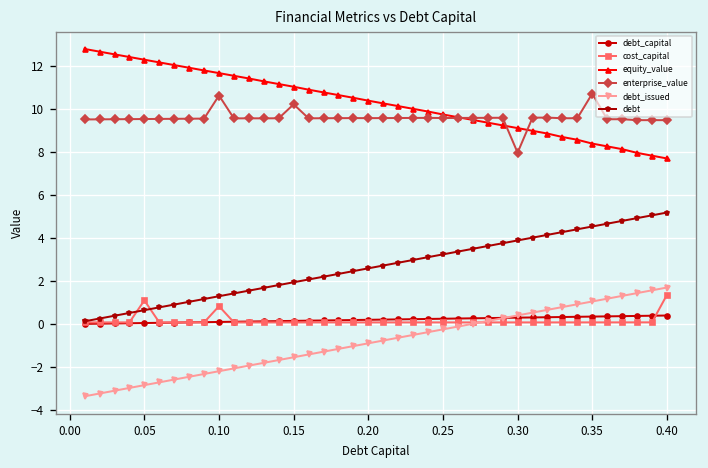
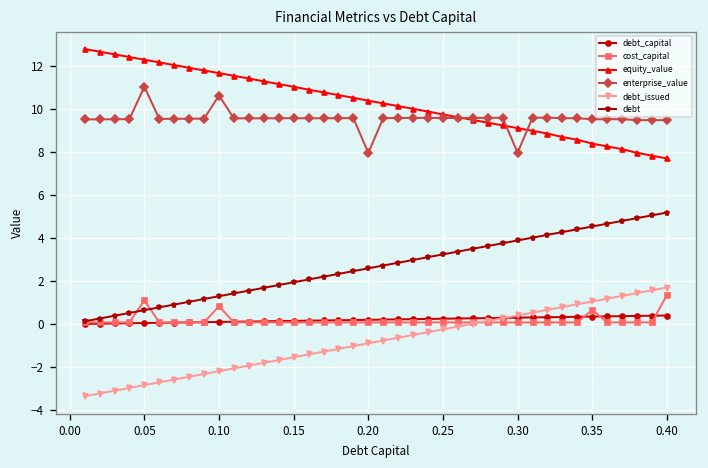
enterprise_value, 0.05: 9.5 -> 11.0
enterprise_value, 0.15: 10.2 -> 9.6
enterprise_value, 0.20: 9.6 -> 8.0
cost_capital, 0.35: 0.1 -> 0.7
enterprise_value, 0.35: 10.7 -> 9.5
